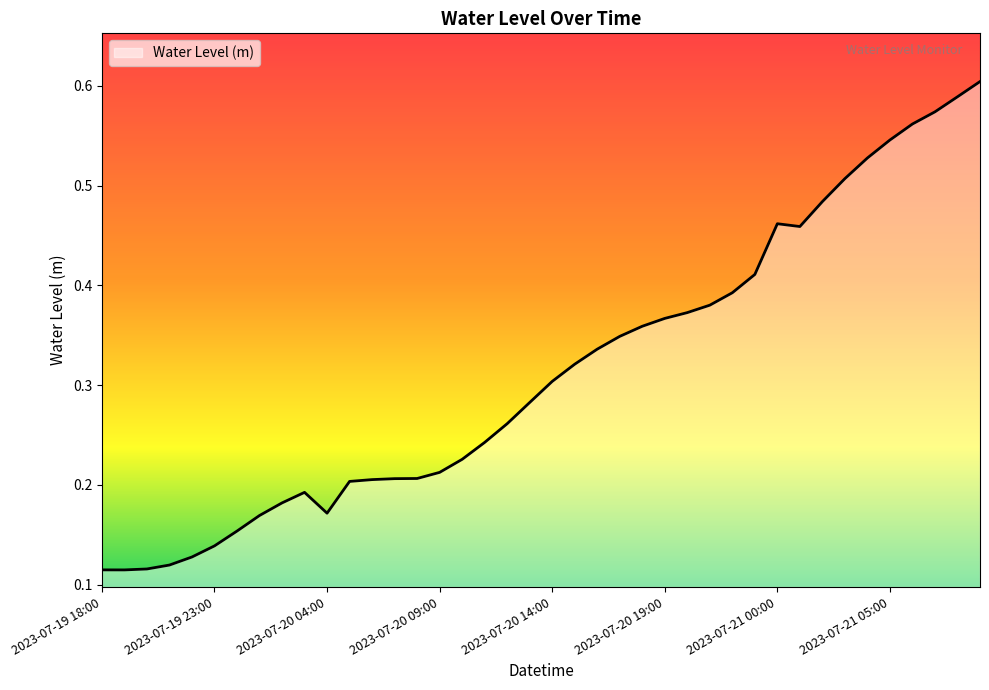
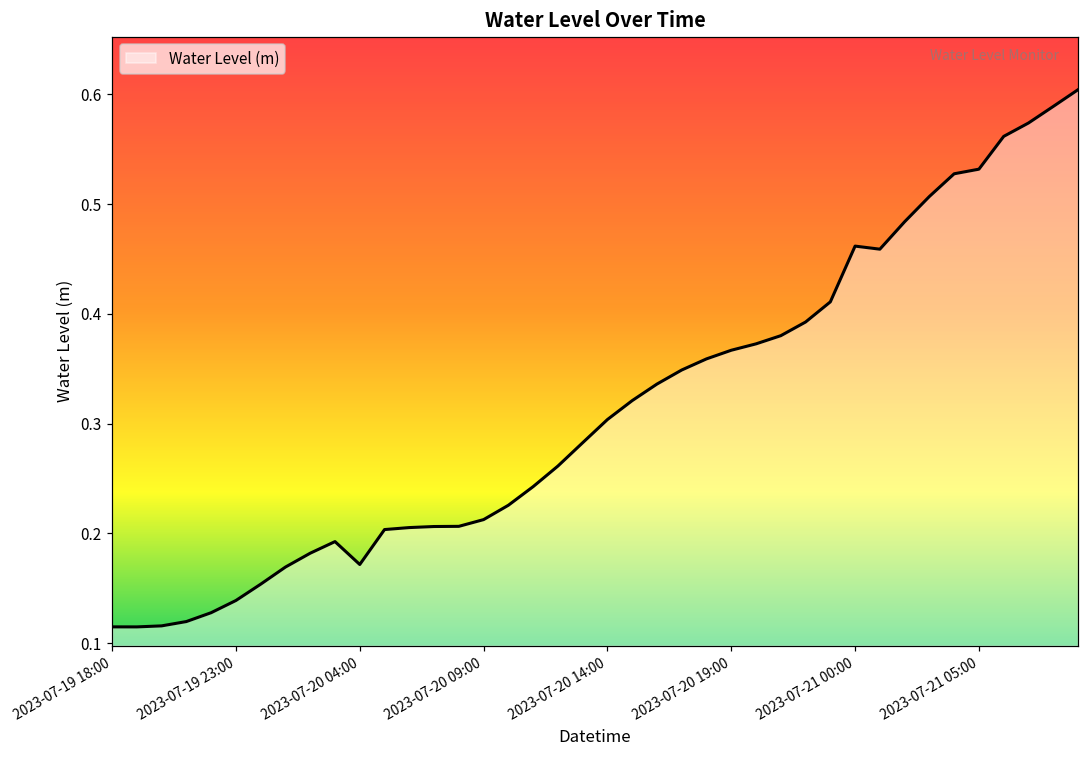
2023-07-21 05:00: 0.55 -> 0.53
